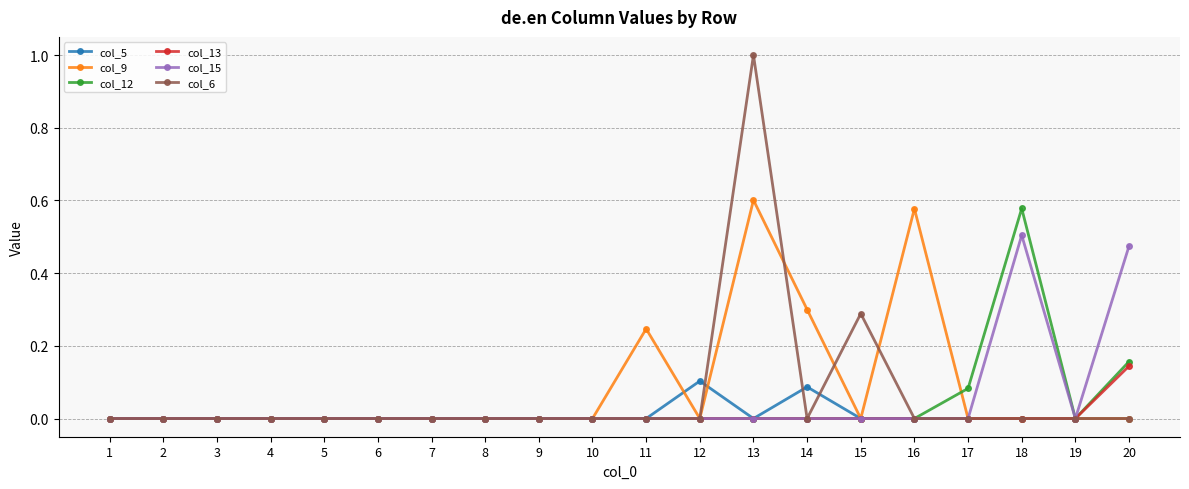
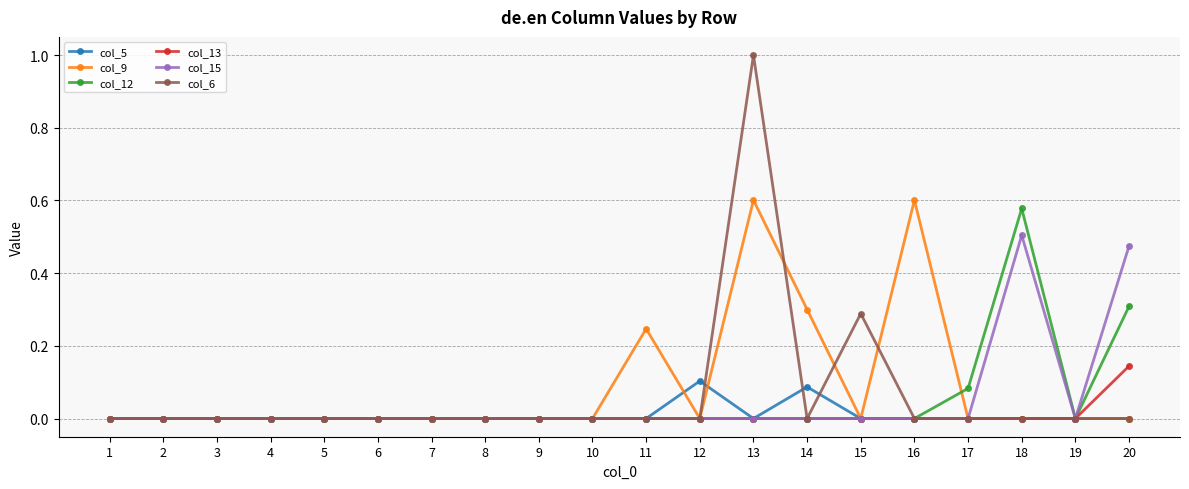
col_9, 16: 0.58 -> 0.60
col_12, 20: 0.16 -> 0.31
